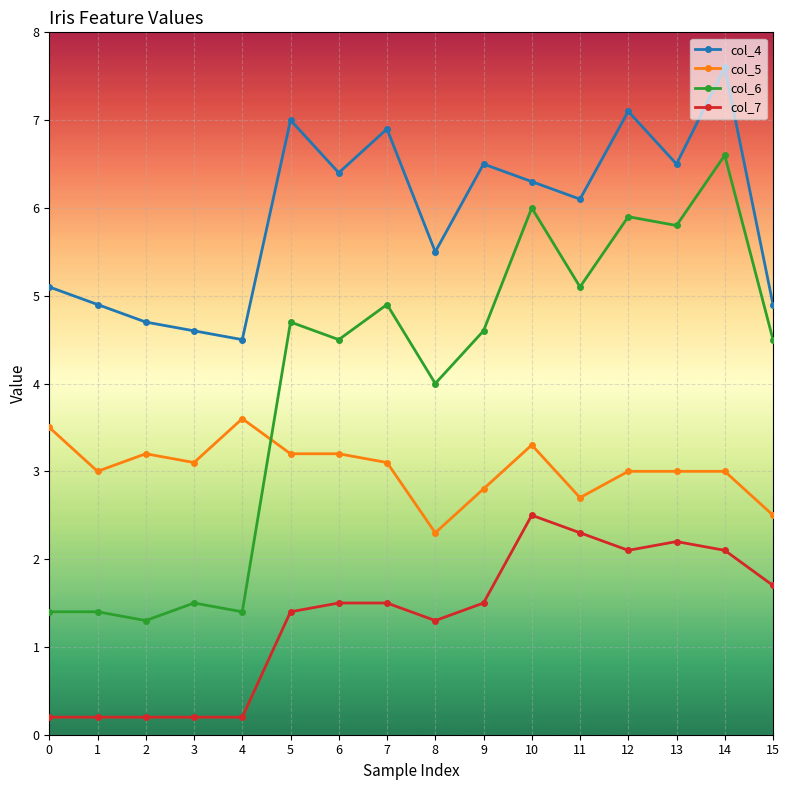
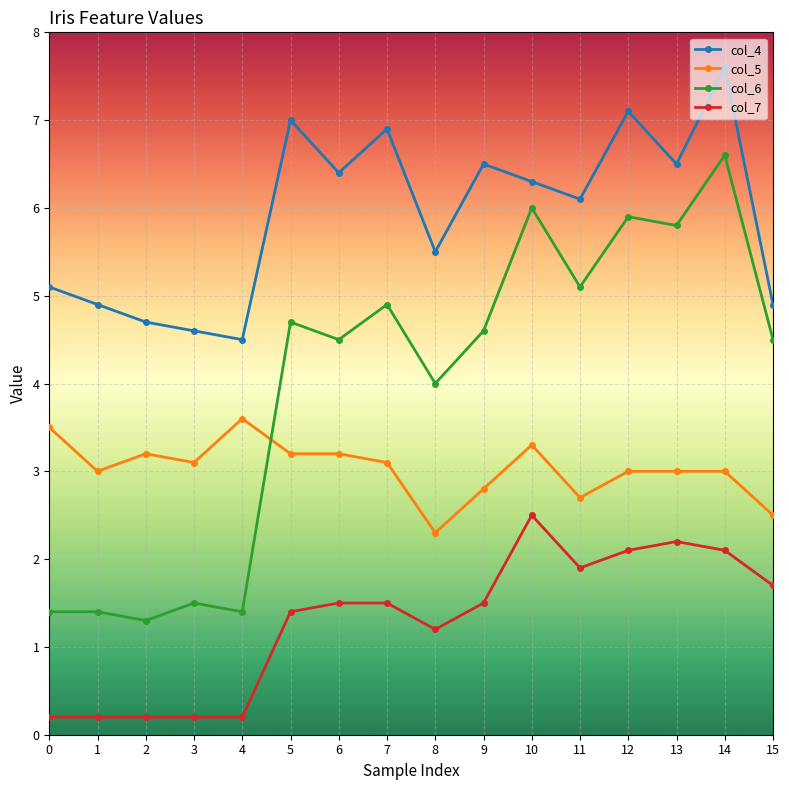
col_7, 8: 1.3 -> 1.2
col_7, 11: 2.3 -> 1.9
